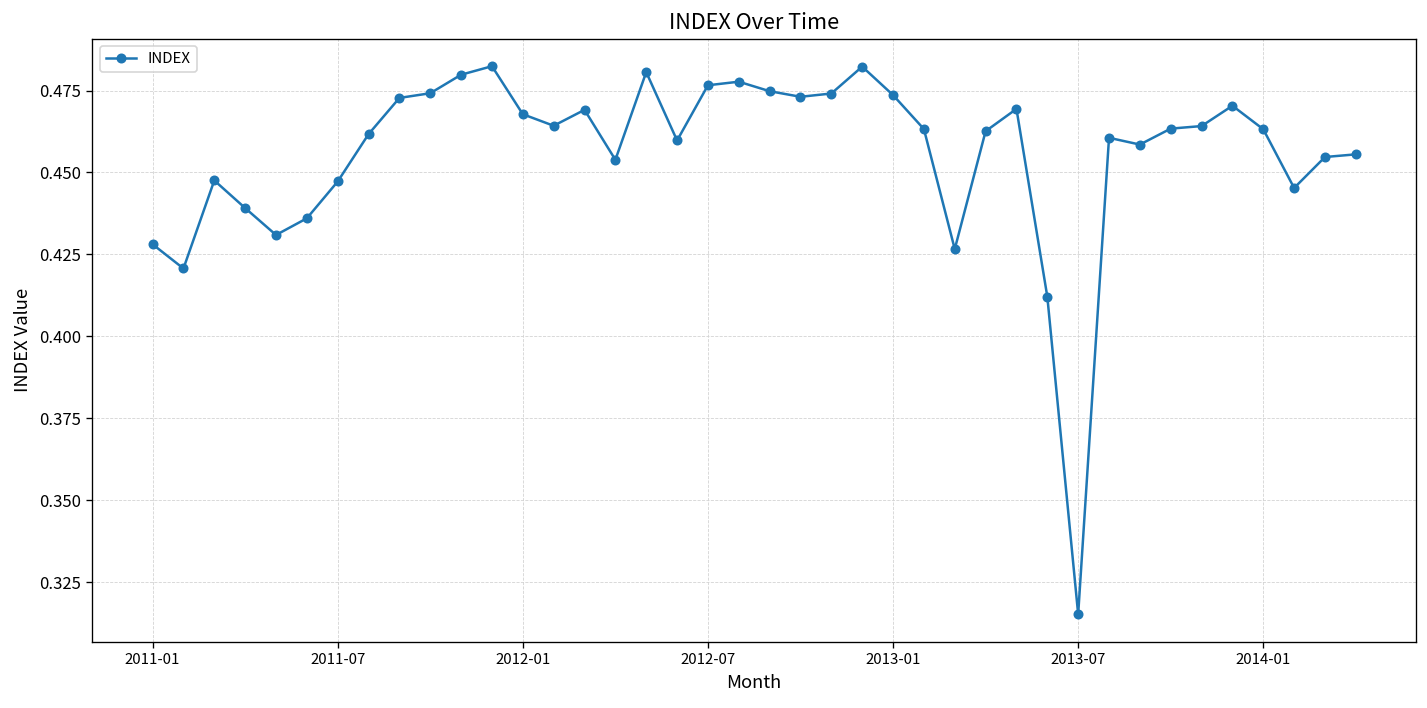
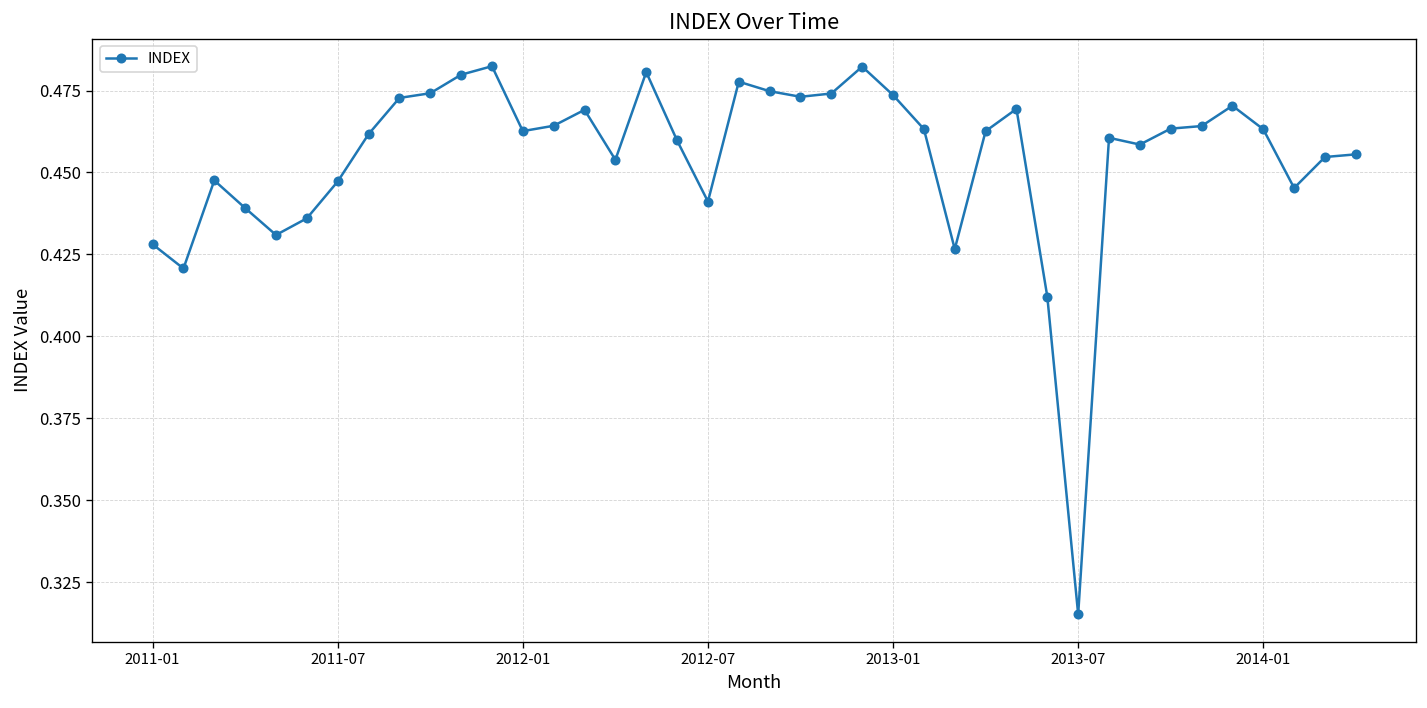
2012-01: 0.468 -> 0.463
2012-07: 0.477 -> 0.441
